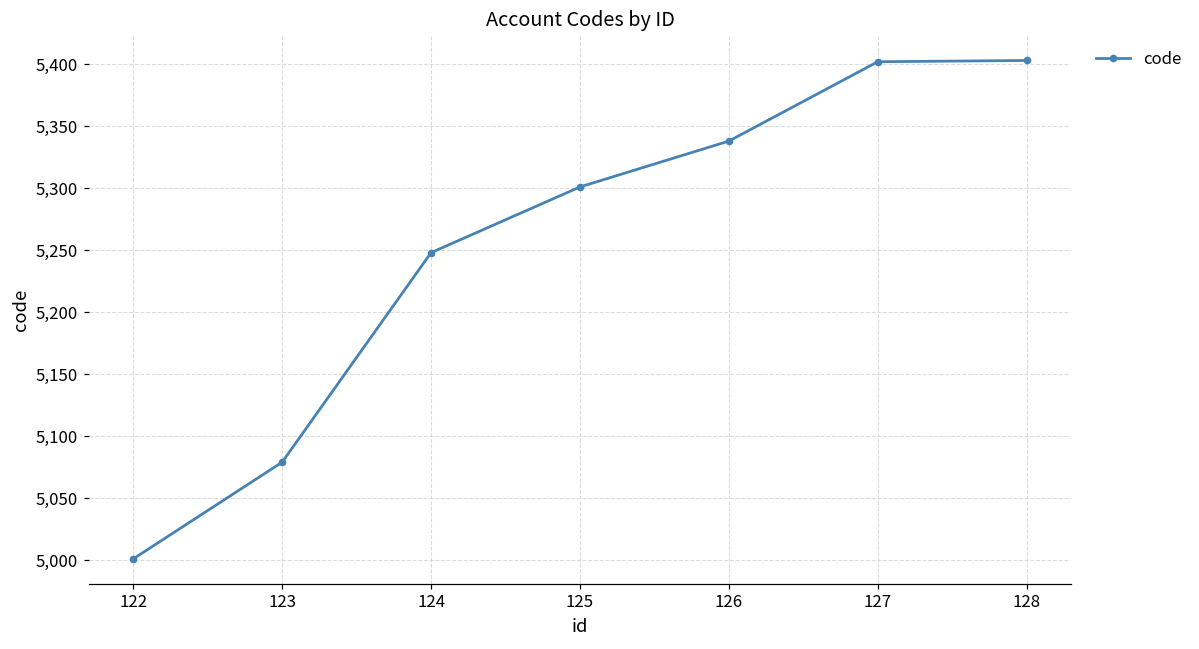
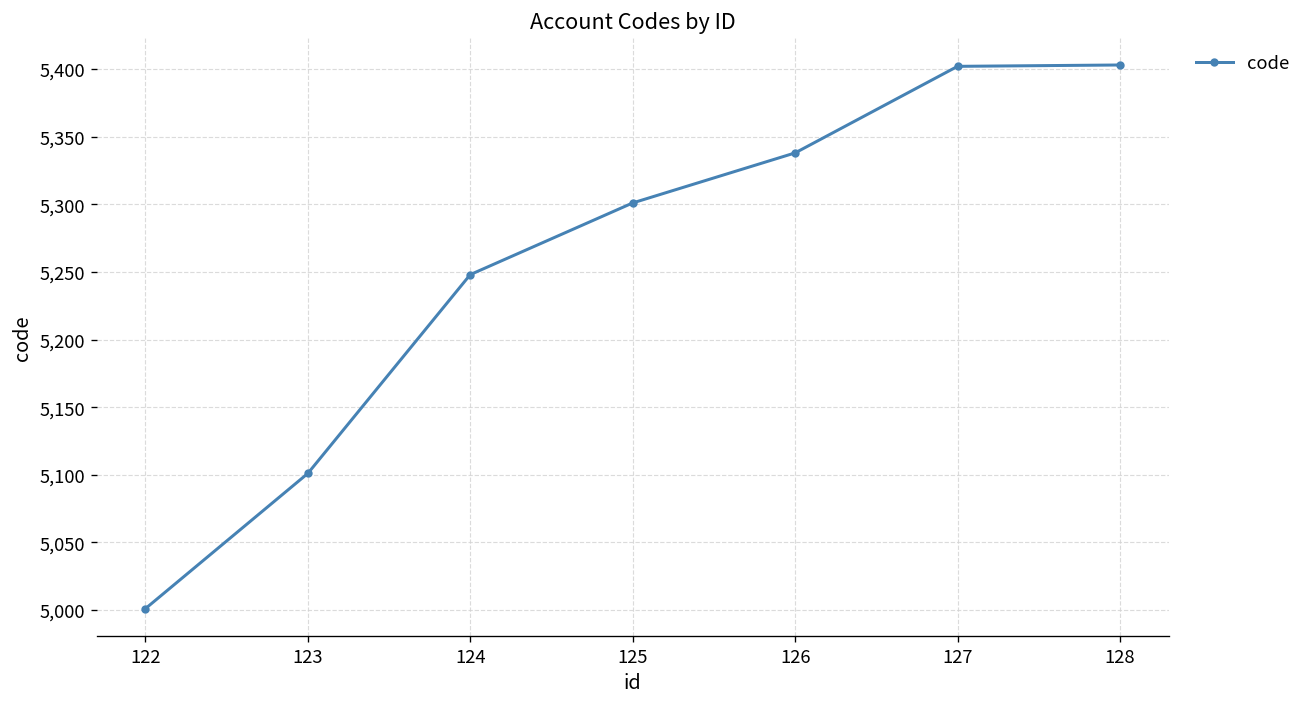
123: 5,079 -> 5,101
